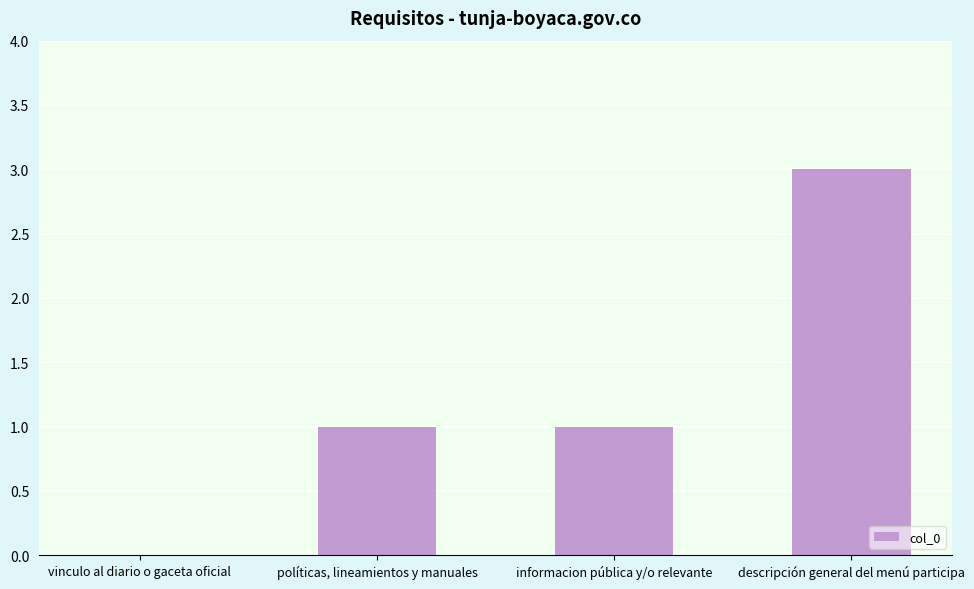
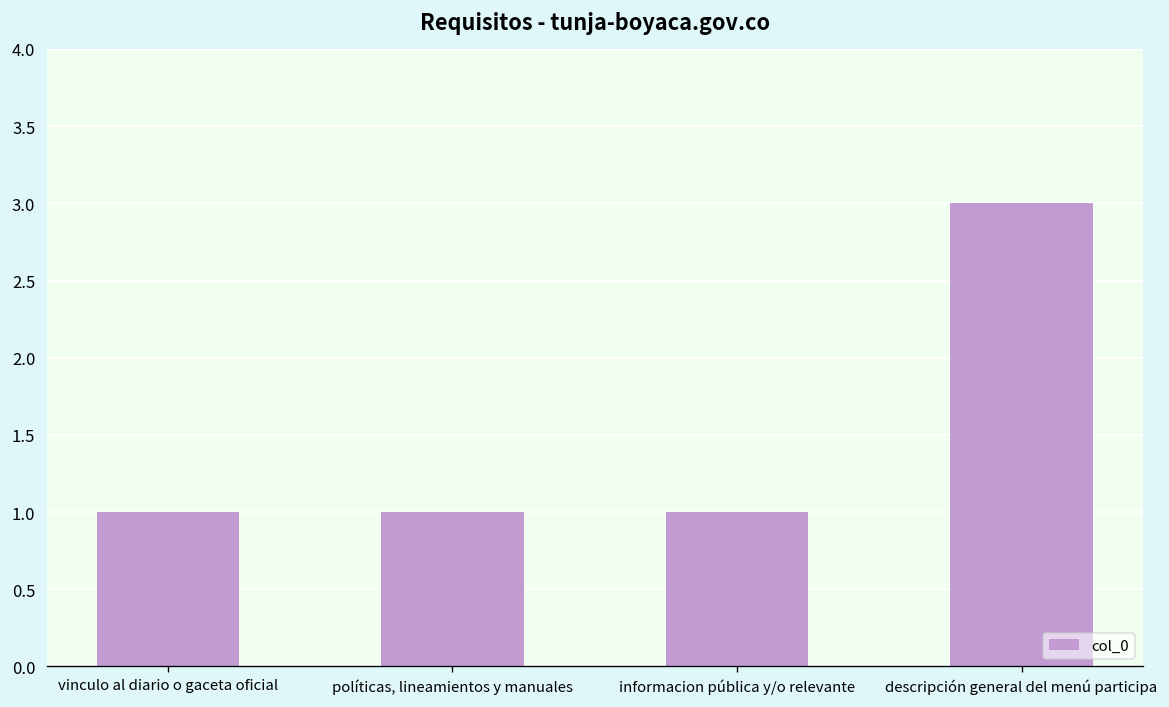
vinculo al diario o gaceta oficial: 0 -> 1
